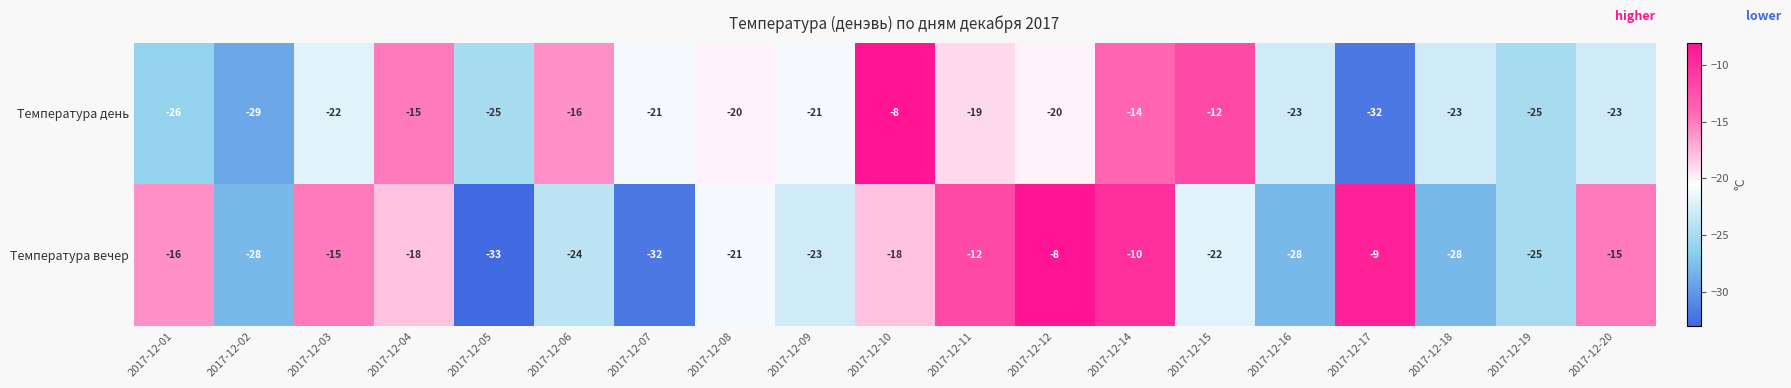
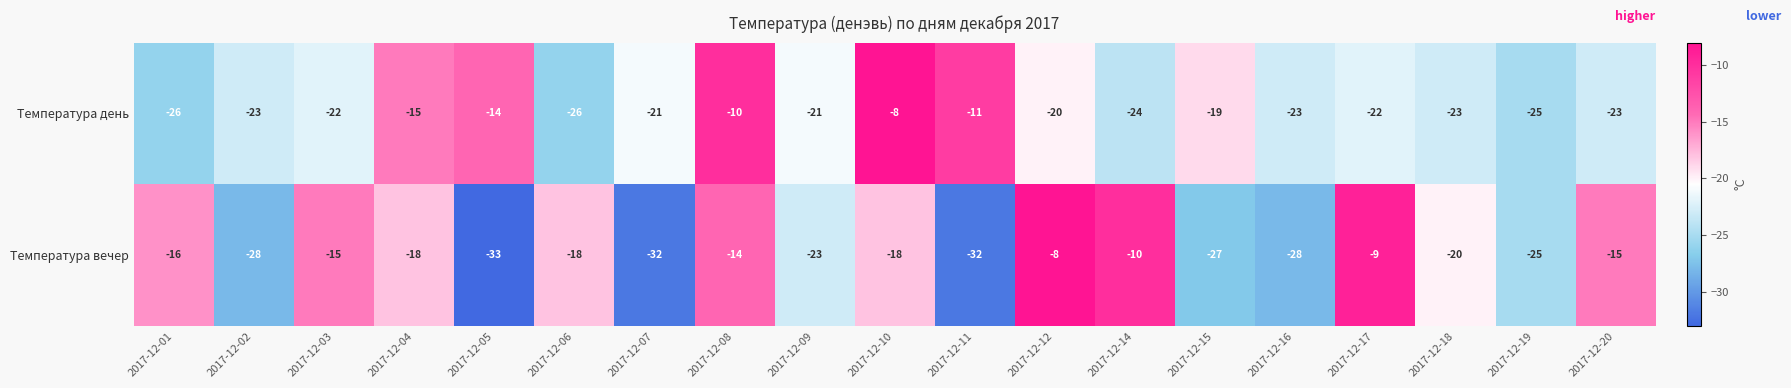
Температура день, 2017-12-02: -29 -> -23
Температура день, 2017-12-05: -25 -> -14
Температура день, 2017-12-06: -16 -> -26
Температура день, 2017-12-08: -20 -> -10
Температура день, 2017-12-11: -19 -> -11
Температура день, 2017-12-14: -14 -> -24
Температура день, 2017-12-15: -12 -> -19
Температура день, 2017-12-17: -32 -> -22
Температура вечер, 2017-12-06: -24 -> -18
Температура вечер, 2017-12-08: -21 -> -14
Температура вечер, 2017-12-11: -12 -> -32
Температура вечер, 2017-12-15: -22 -> -27
Температура вечер, 2017-12-18: -28 -> -20
